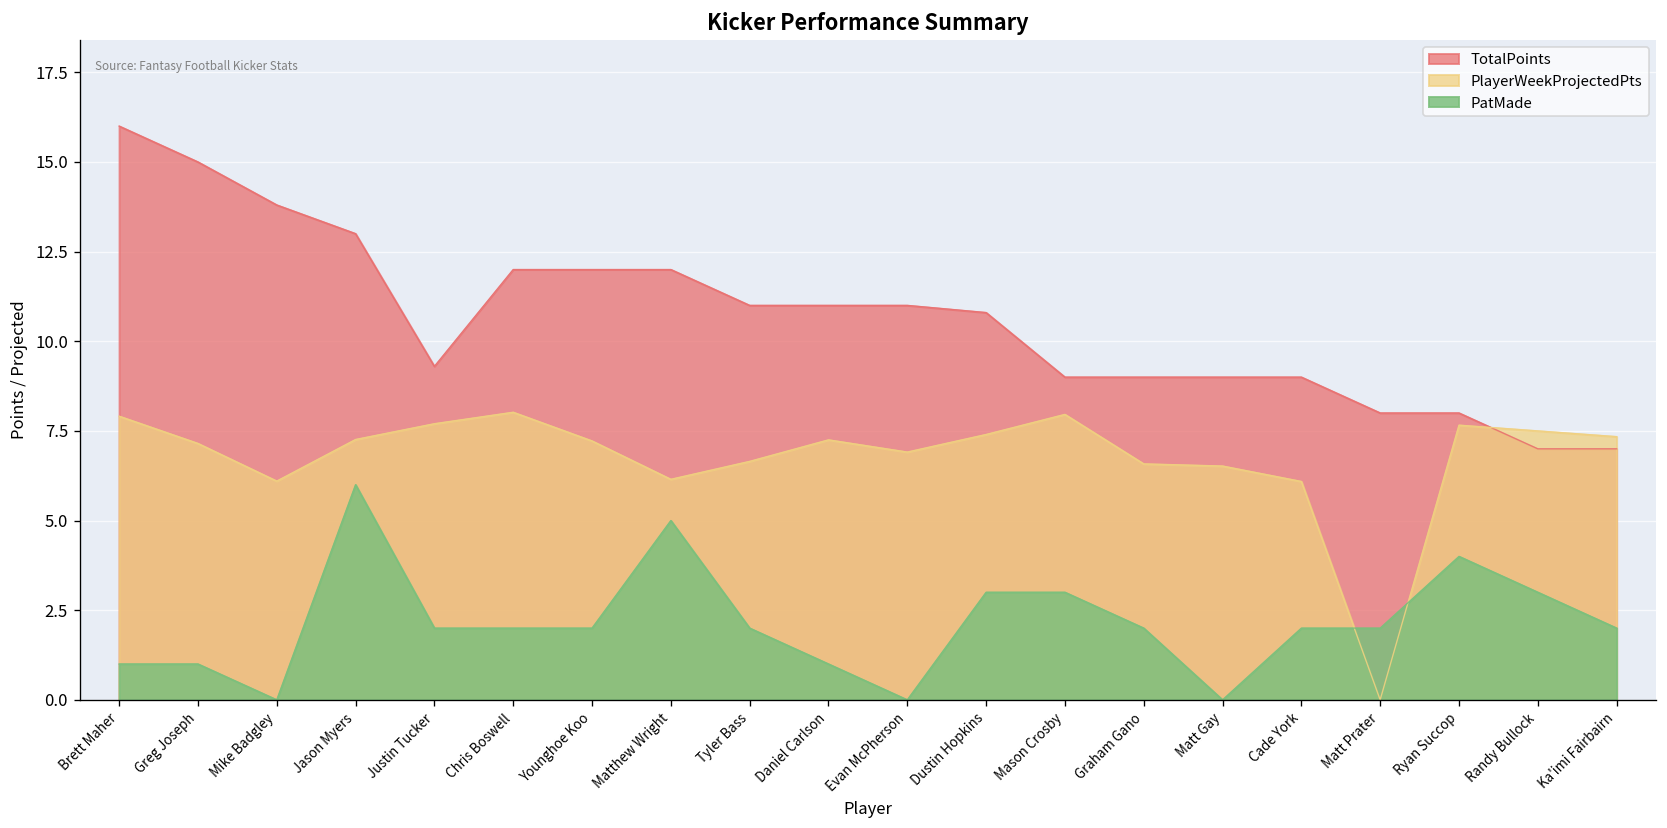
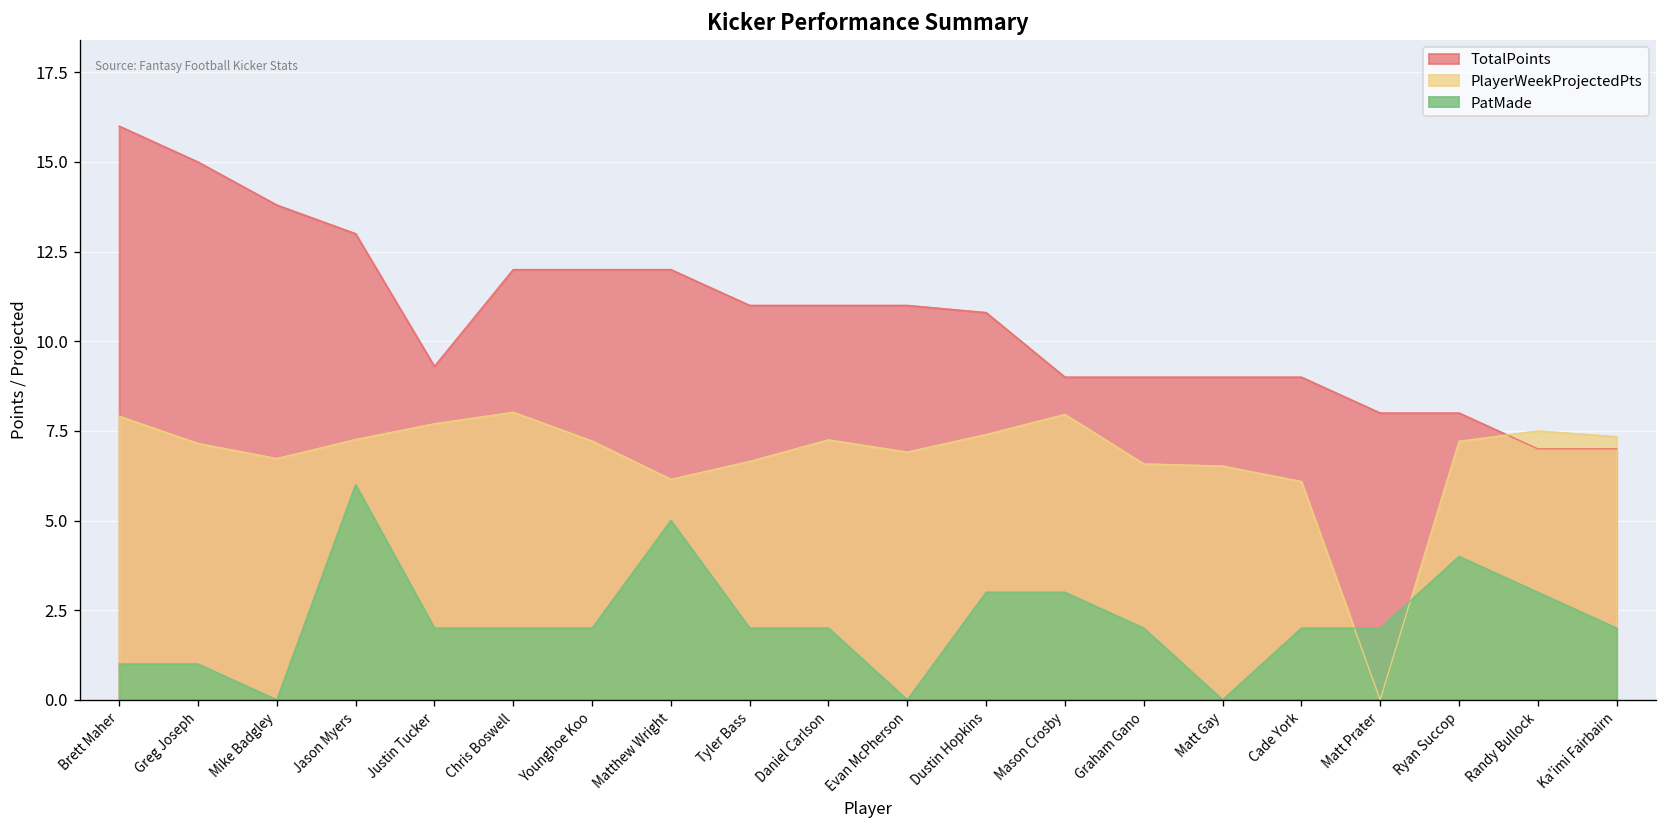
PlayerWeekProjectedPts, Mike Badgley: 6.1 -> 6.7
PatMade, Daniel Carlson: 1 -> 2
PlayerWeekProjectedPts, Ryan Succop: 7.7 -> 7.2
